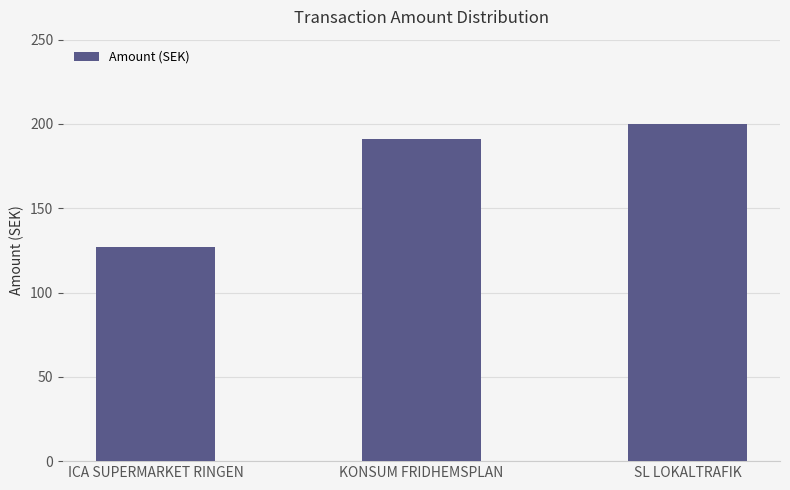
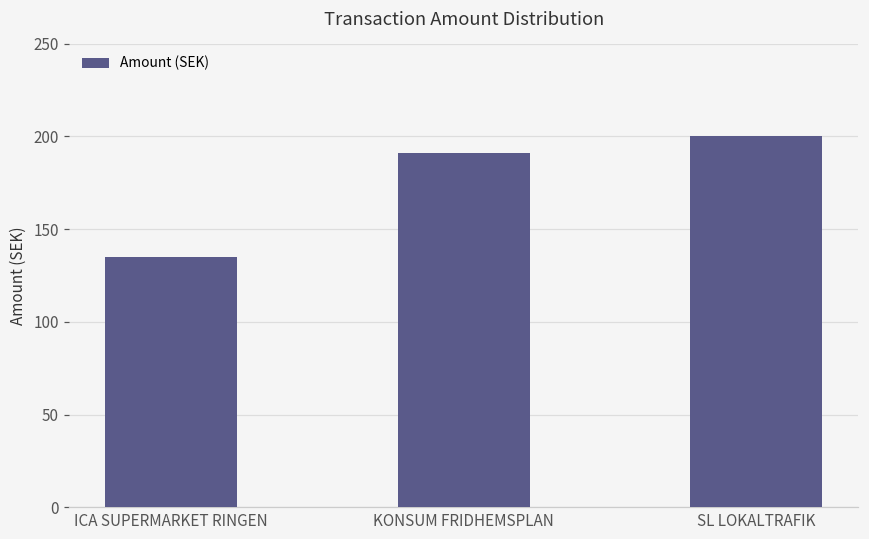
ICA SUPERMARKET RINGEN: 127 -> 135
